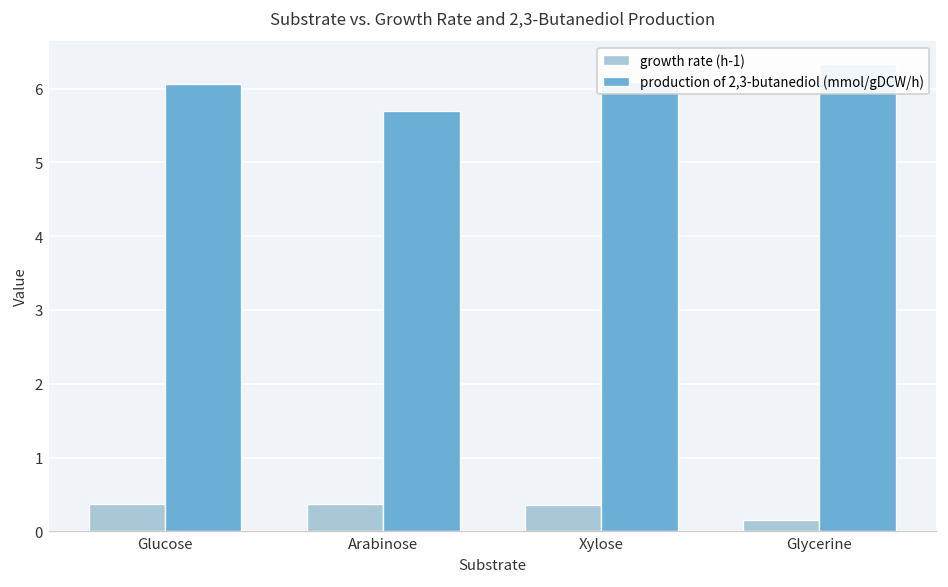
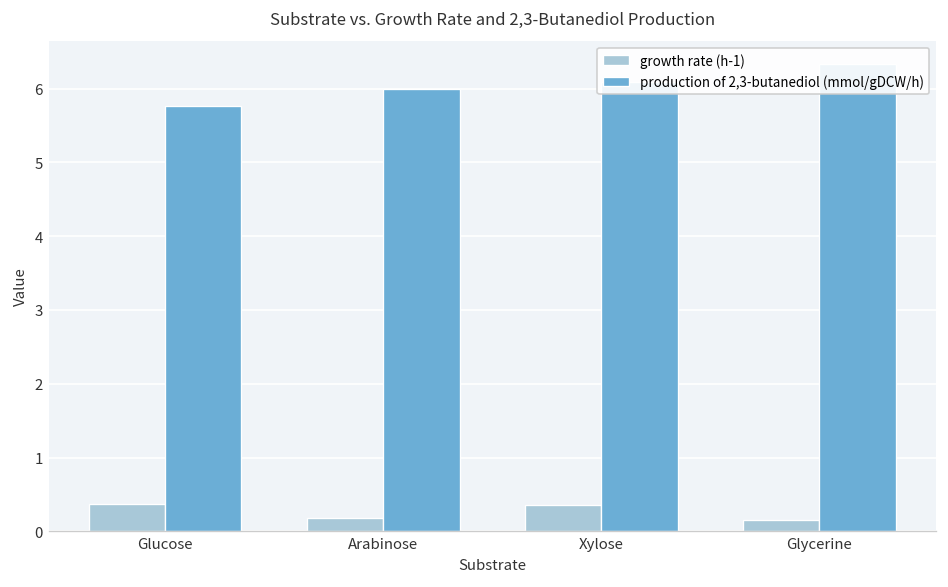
production of 2,3-butanediol (mmol/gDCW/h), Glucose: 6.1 -> 5.8
growth rate (h-1), Arabinose: 0.4 -> 0.2
production of 2,3-butanediol (mmol/gDCW/h), Arabinose: 5.7 -> 6.0
